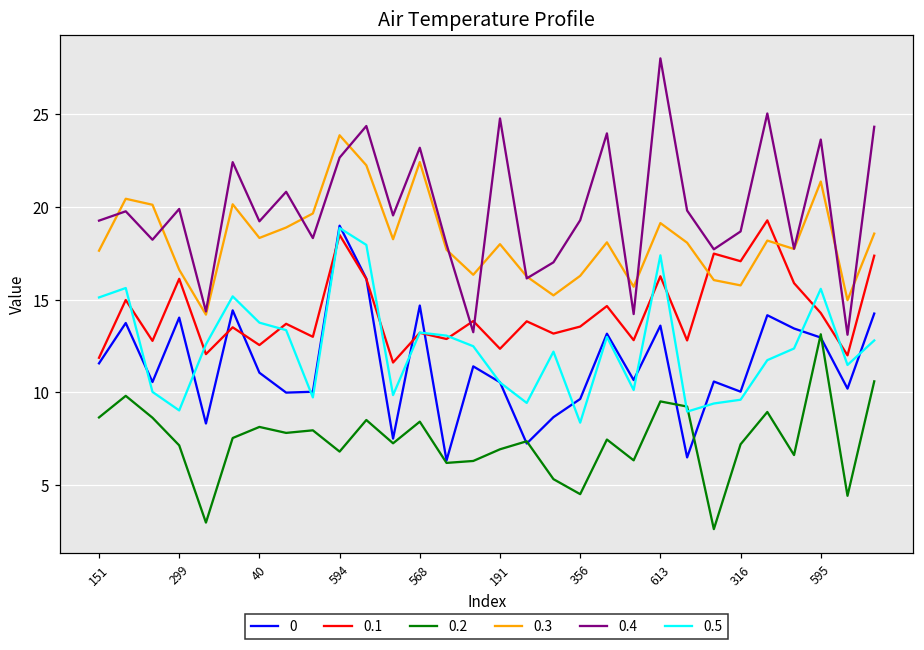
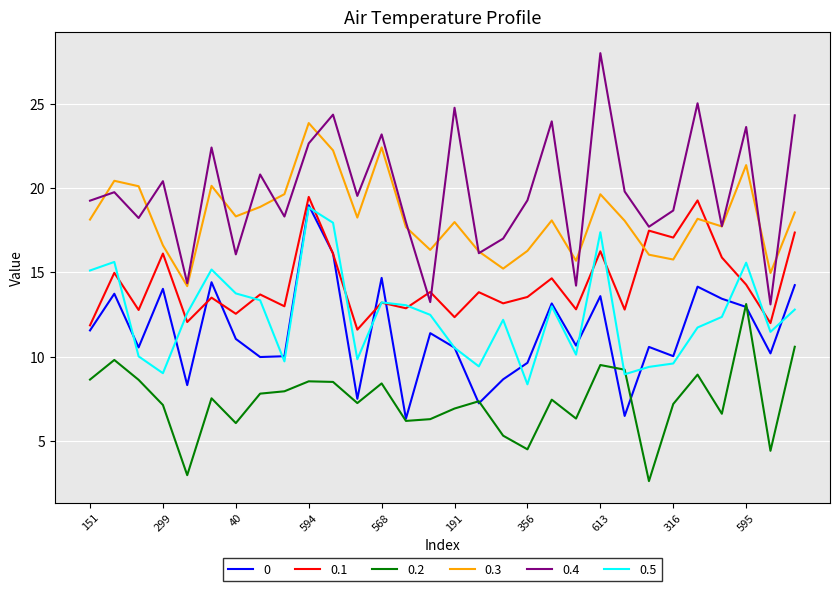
0.3, 151: 17.6 -> 18.1
0.4, 299: 19.9 -> 20.4
0.2, 40: 8.1 -> 6.1
0.4, 40: 19.2 -> 16.1
0.1, 594: 18.5 -> 19.5
0.2, 594: 6.8 -> 8.5
0.3, 613: 19.1 -> 19.6
